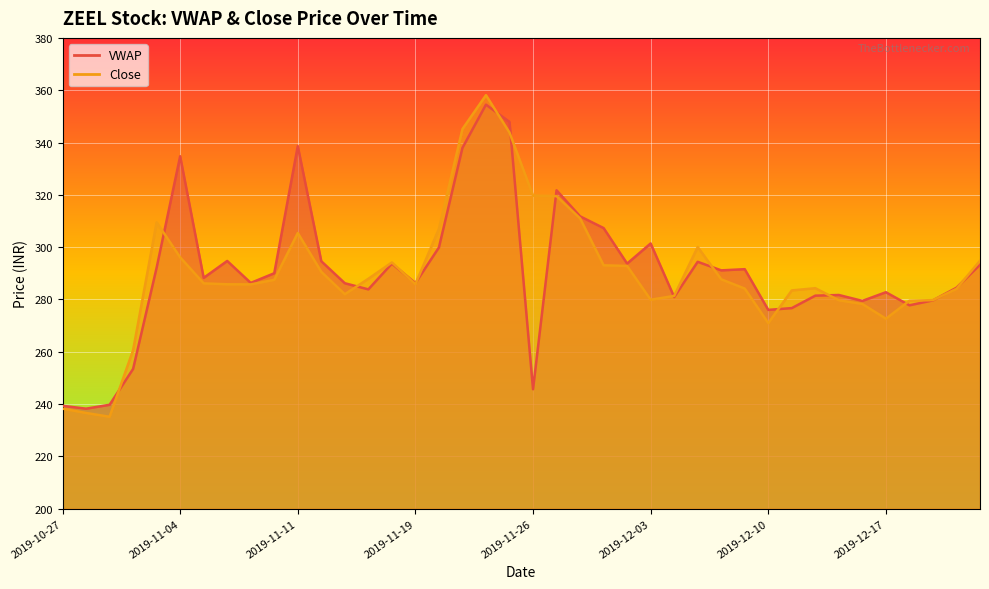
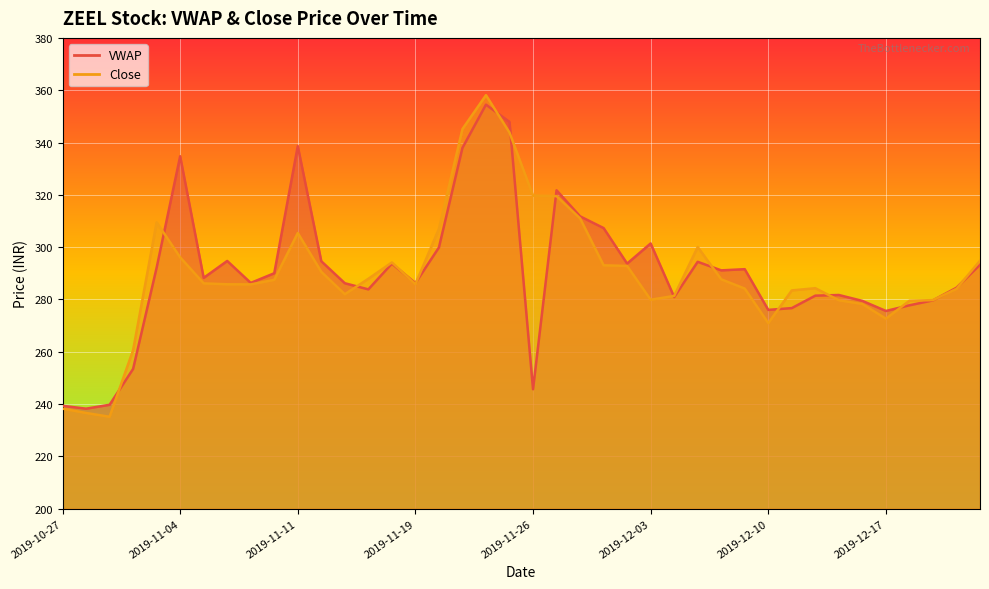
VWAP, 2019-12-17: 283 -> 276
